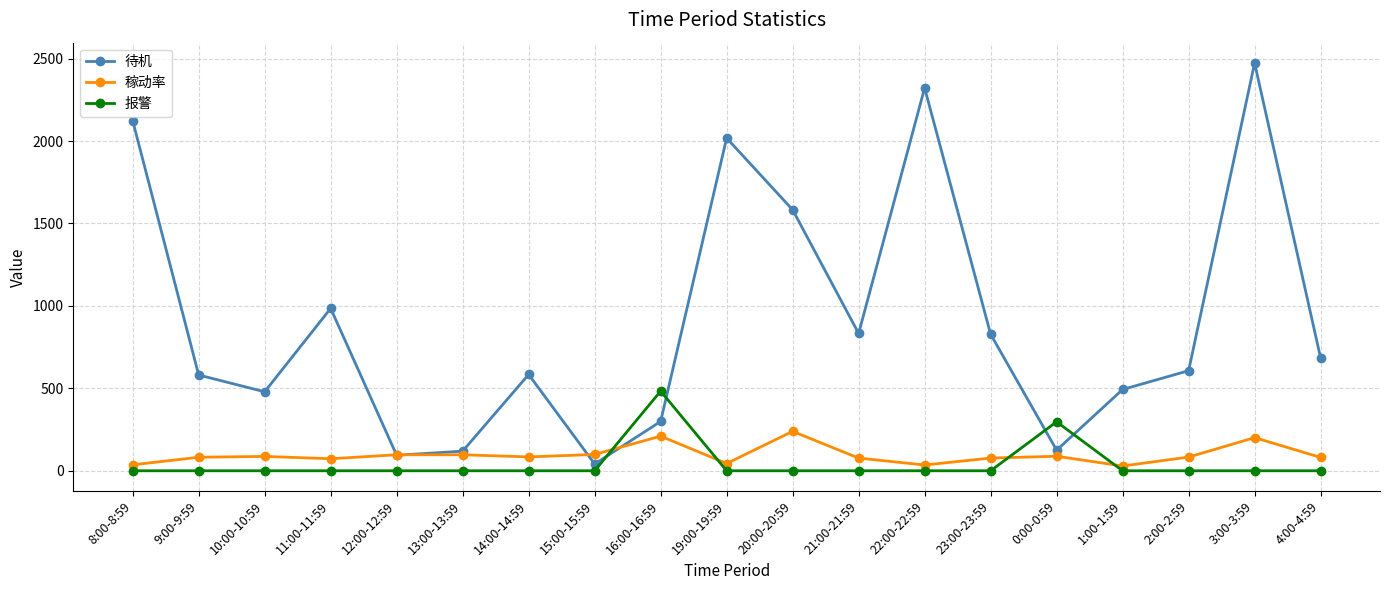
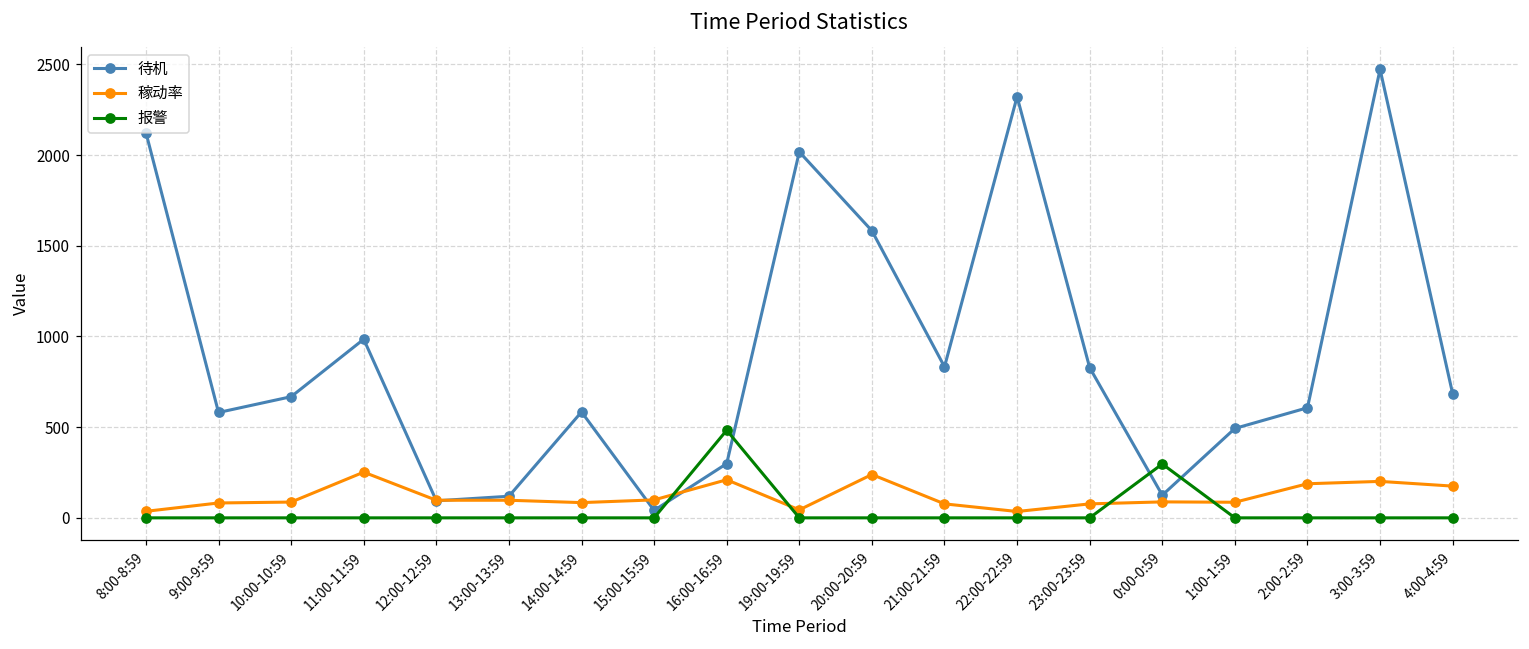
待机, 10:00-10:59: 480 -> 670
稼动率, 11:00-11:59: 70 -> 250
稼动率, 1:00-1:59: 30 -> 90
稼动率, 2:00-2:59: 80 -> 190
稼动率, 4:00-4:59: 80 -> 180
